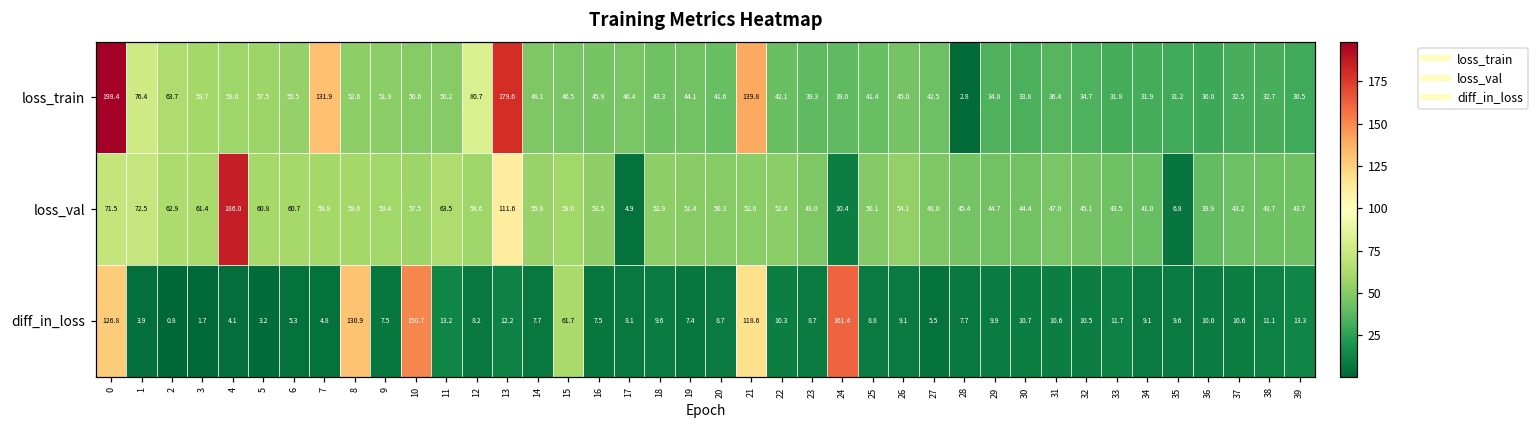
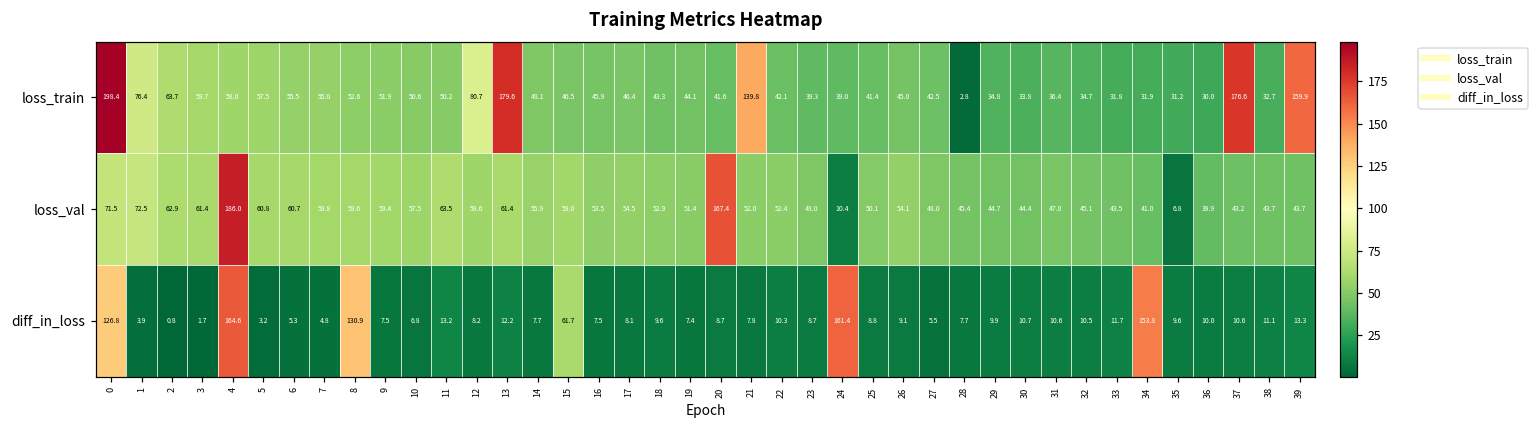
loss_train, 7: 131.9 -> 55.0
loss_train, 37: 32.5 -> 176.6
loss_train, 39: 30.5 -> 159.9
loss_val, 13: 111.6 -> 61.4
loss_val, 17: 4.9 -> 54.5
loss_val, 20: 50.3 -> 167.4
diff_in_loss, 4: 4.1 -> 164.6
diff_in_loss, 10: 150.7 -> 6.8
diff_in_loss, 21: 118.6 -> 7.8
diff_in_loss, 34: 9.1 -> 153.8
